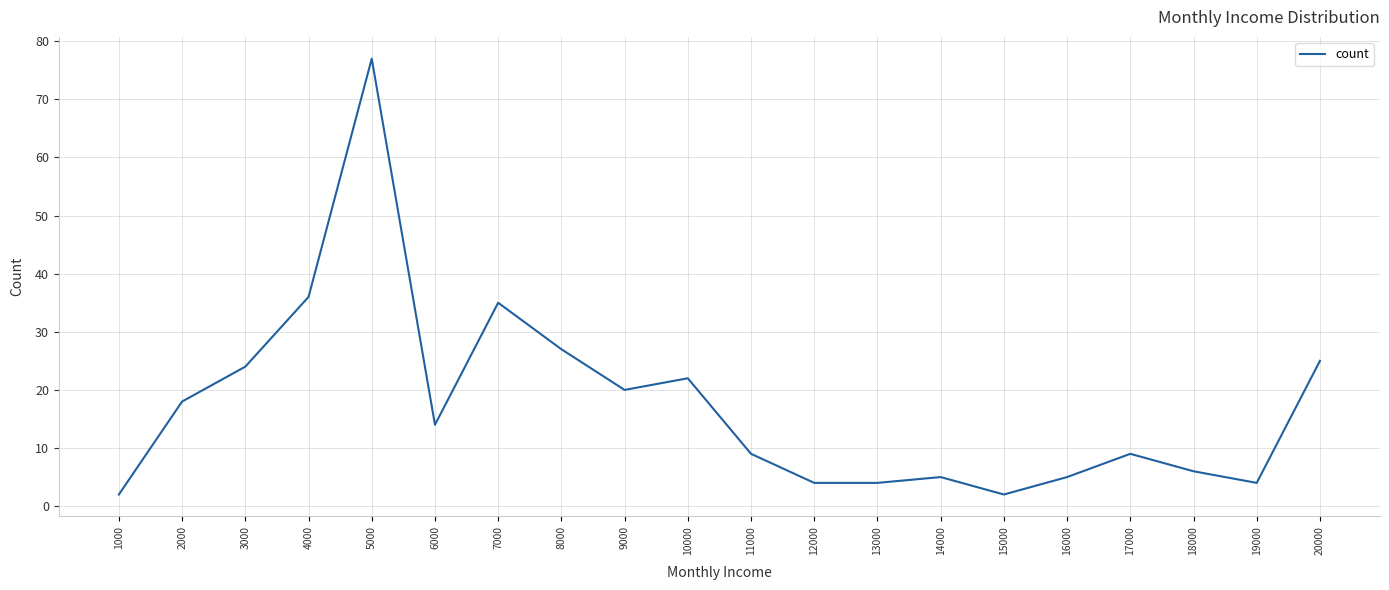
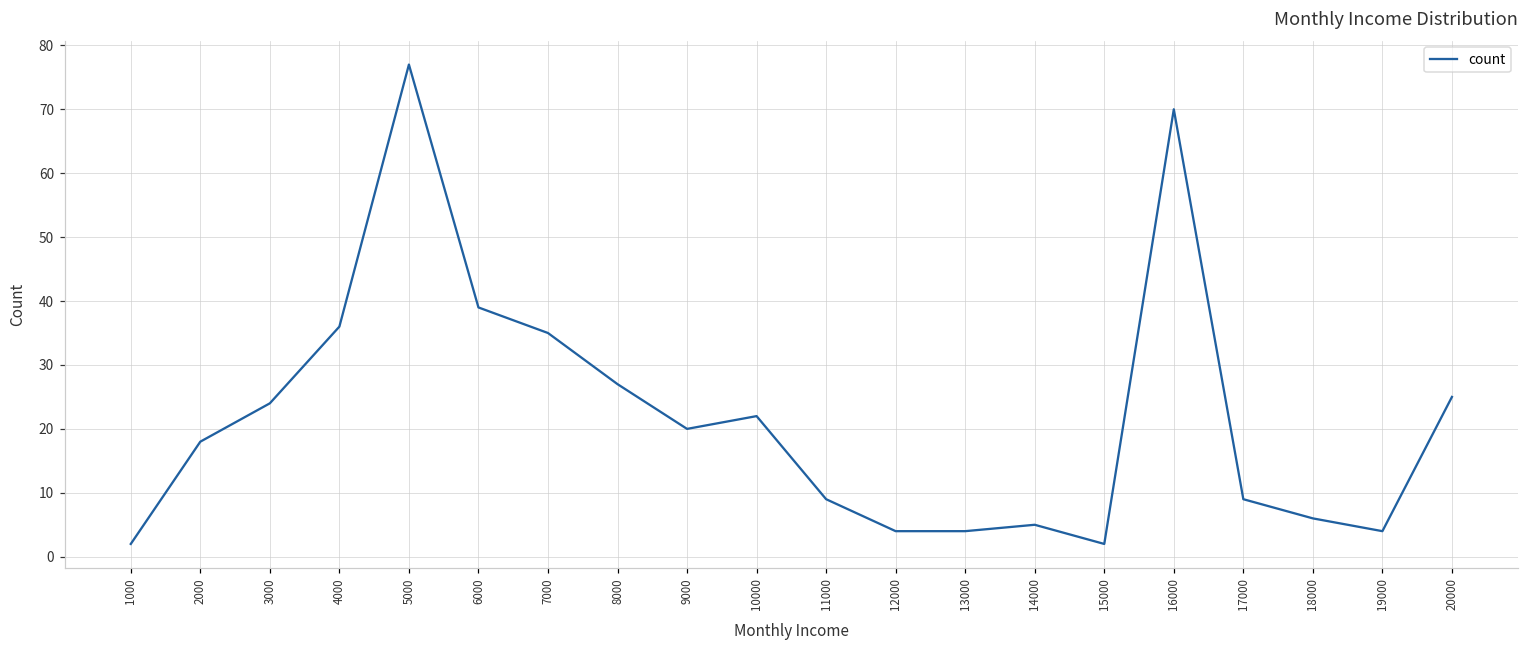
6000: 14 -> 39
16000: 5 -> 70
